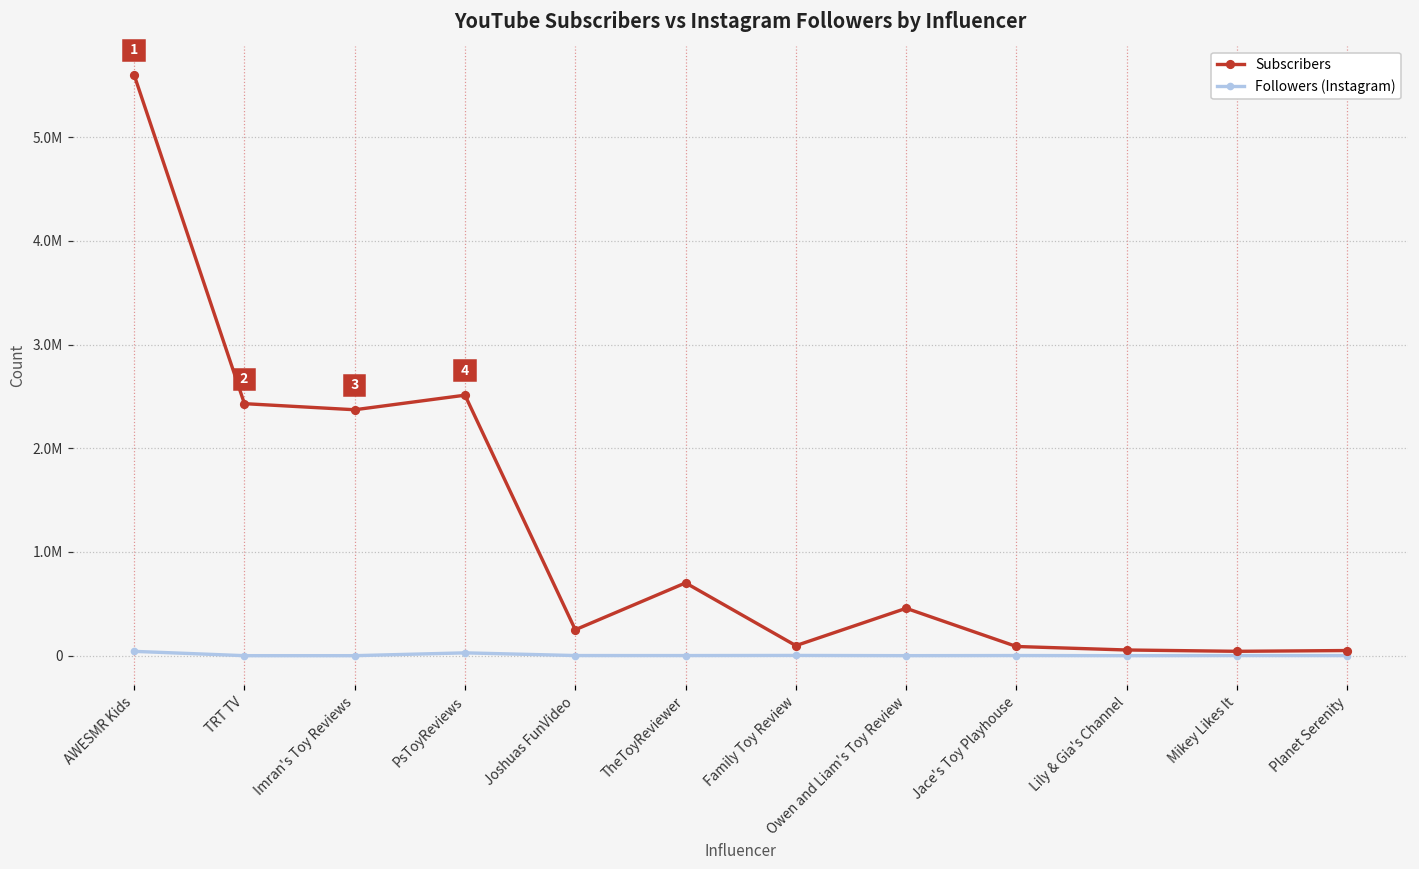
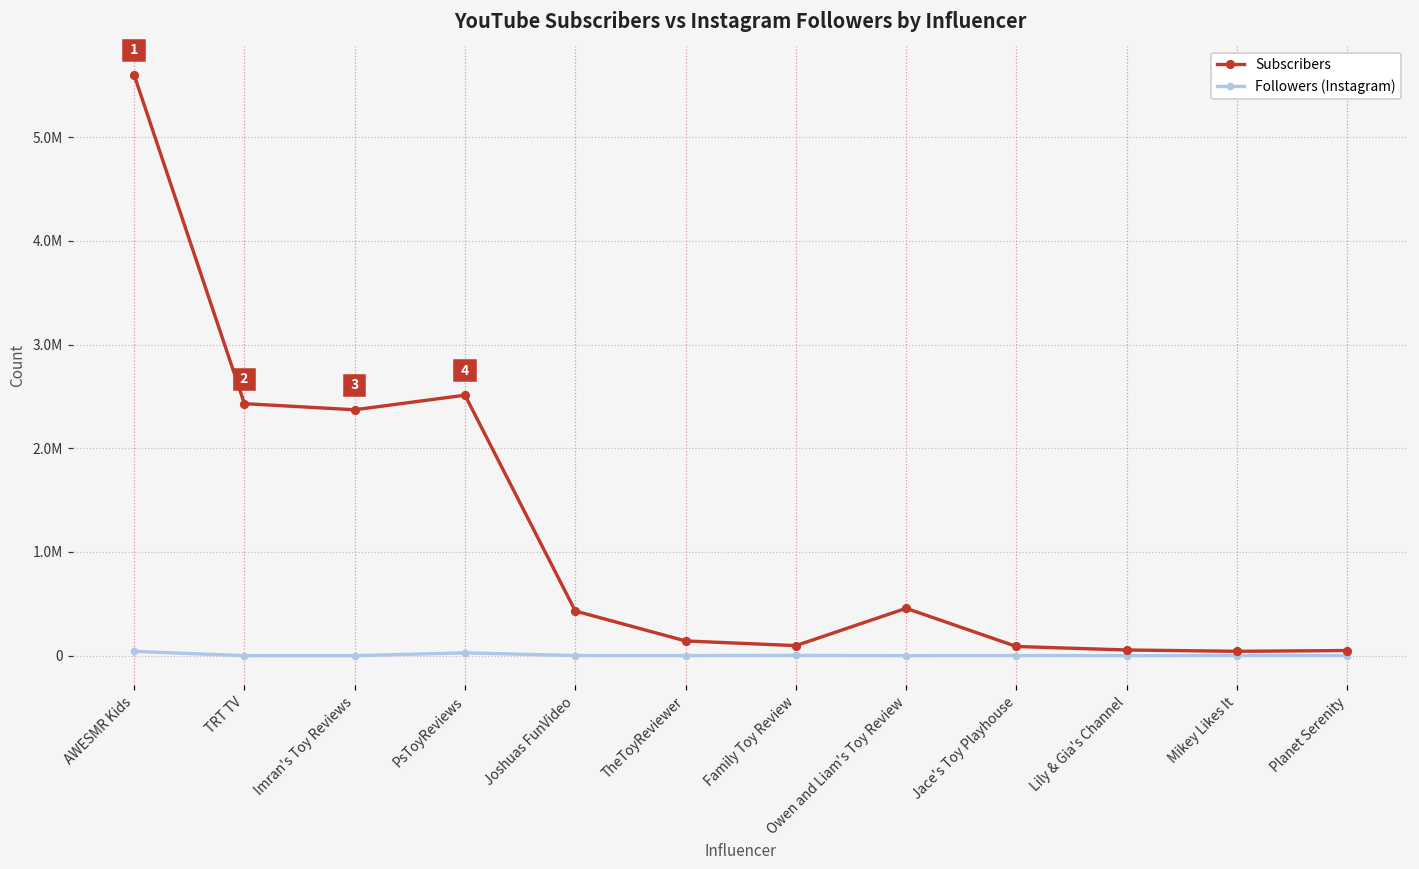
Subscribers, Joshuas FunVideo: 300000 -> 400000
Subscribers, TheToyReviewer: 700000 -> 100000
